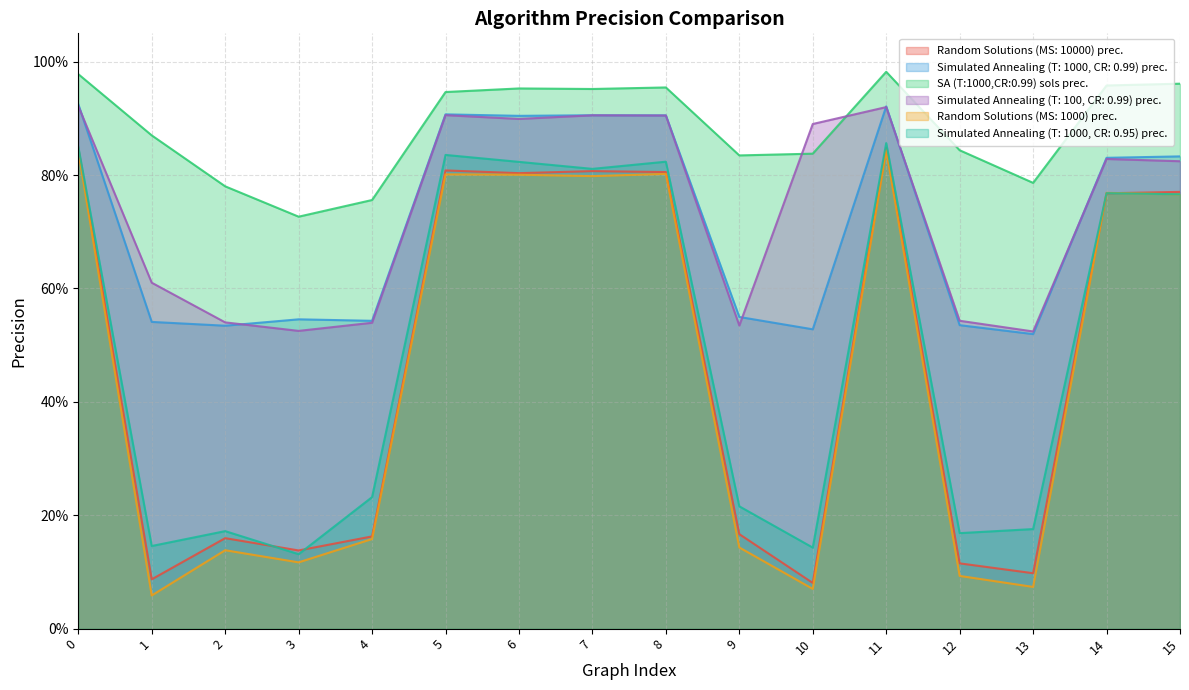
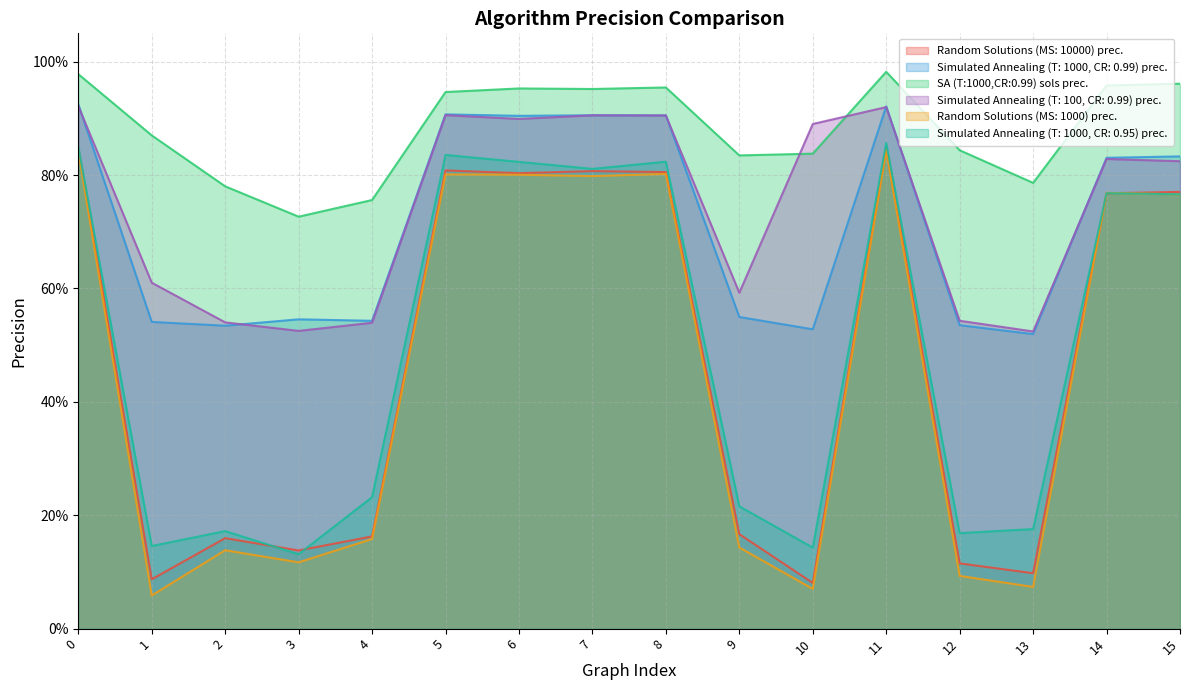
Simulated Annealing (T: 100, CR: 0.99) prec., 9: 53% -> 59%
